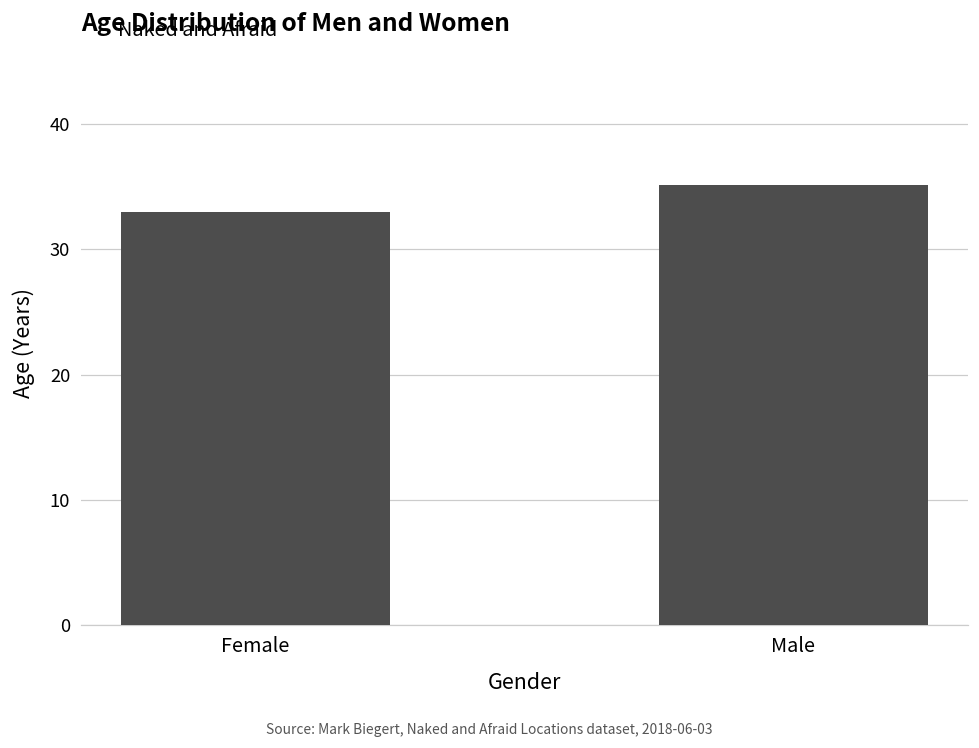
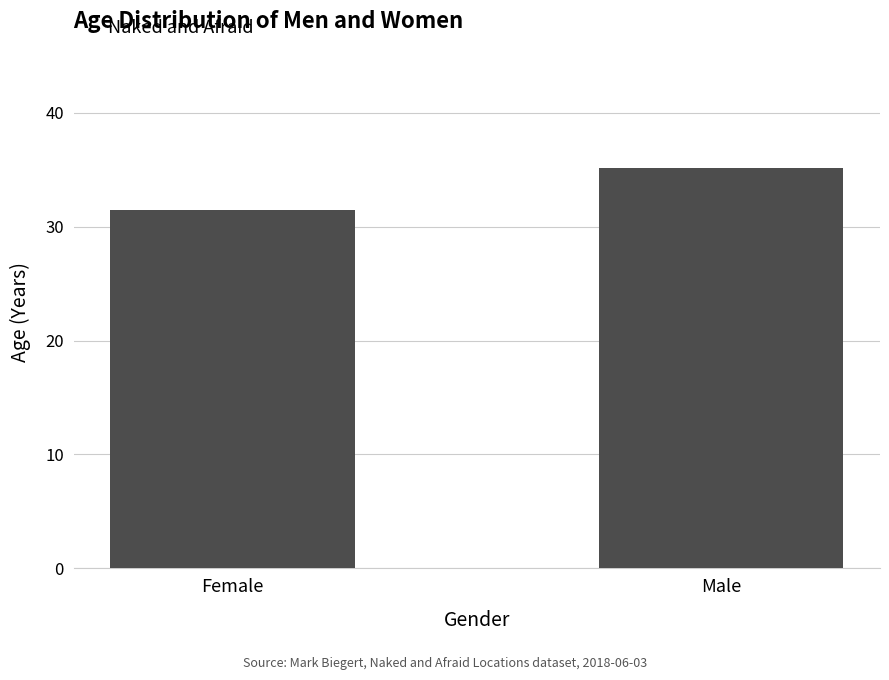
Female: 33.0 -> 31.5
